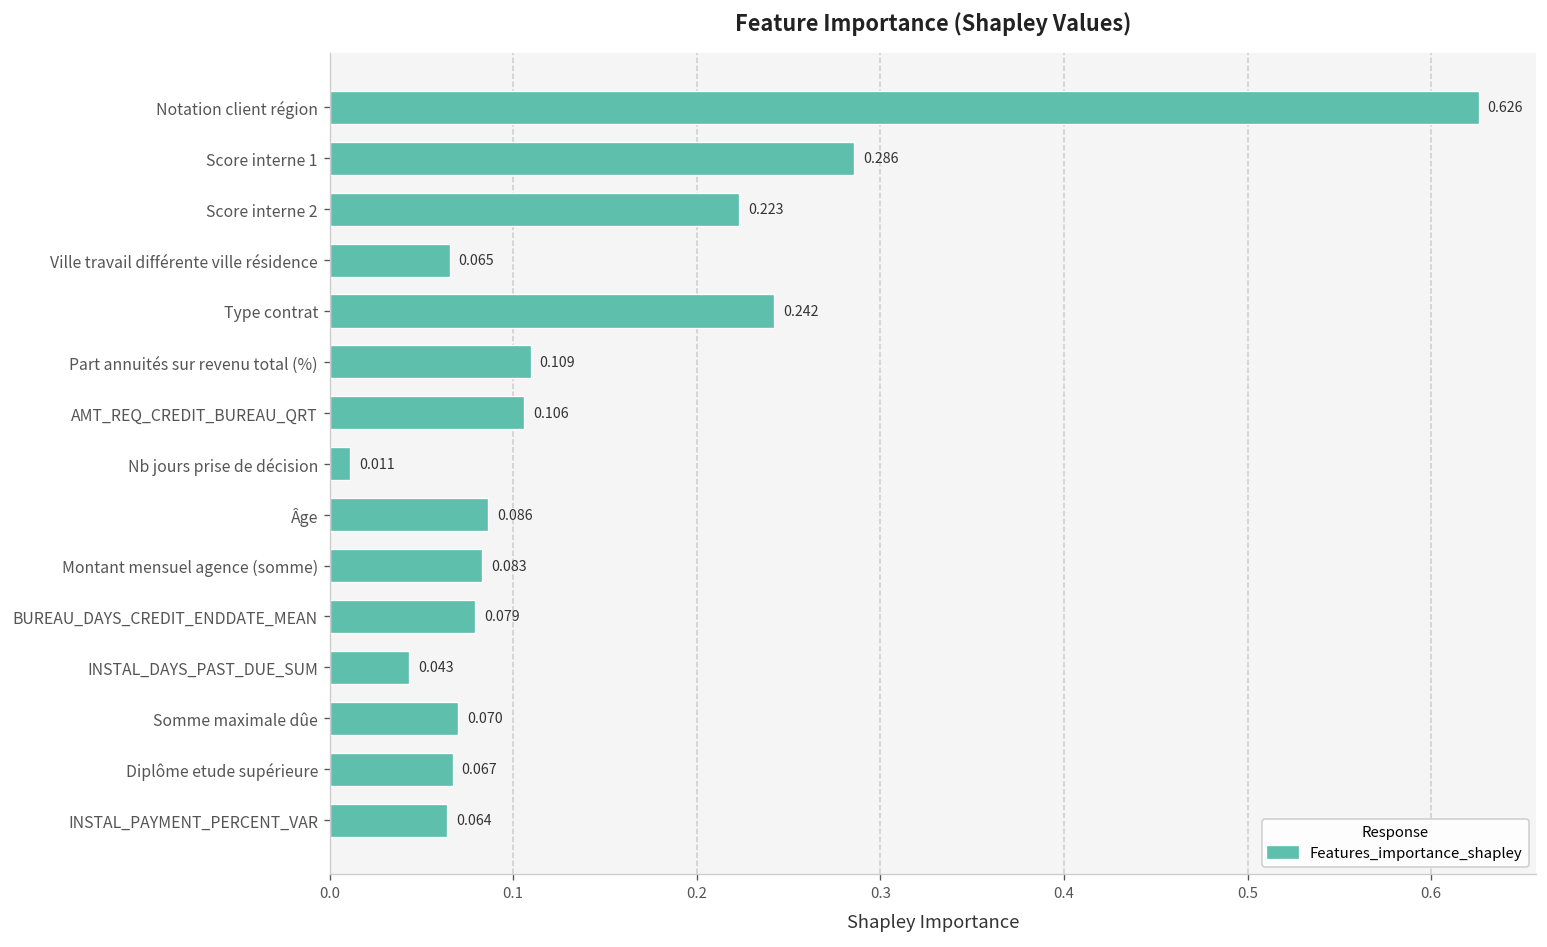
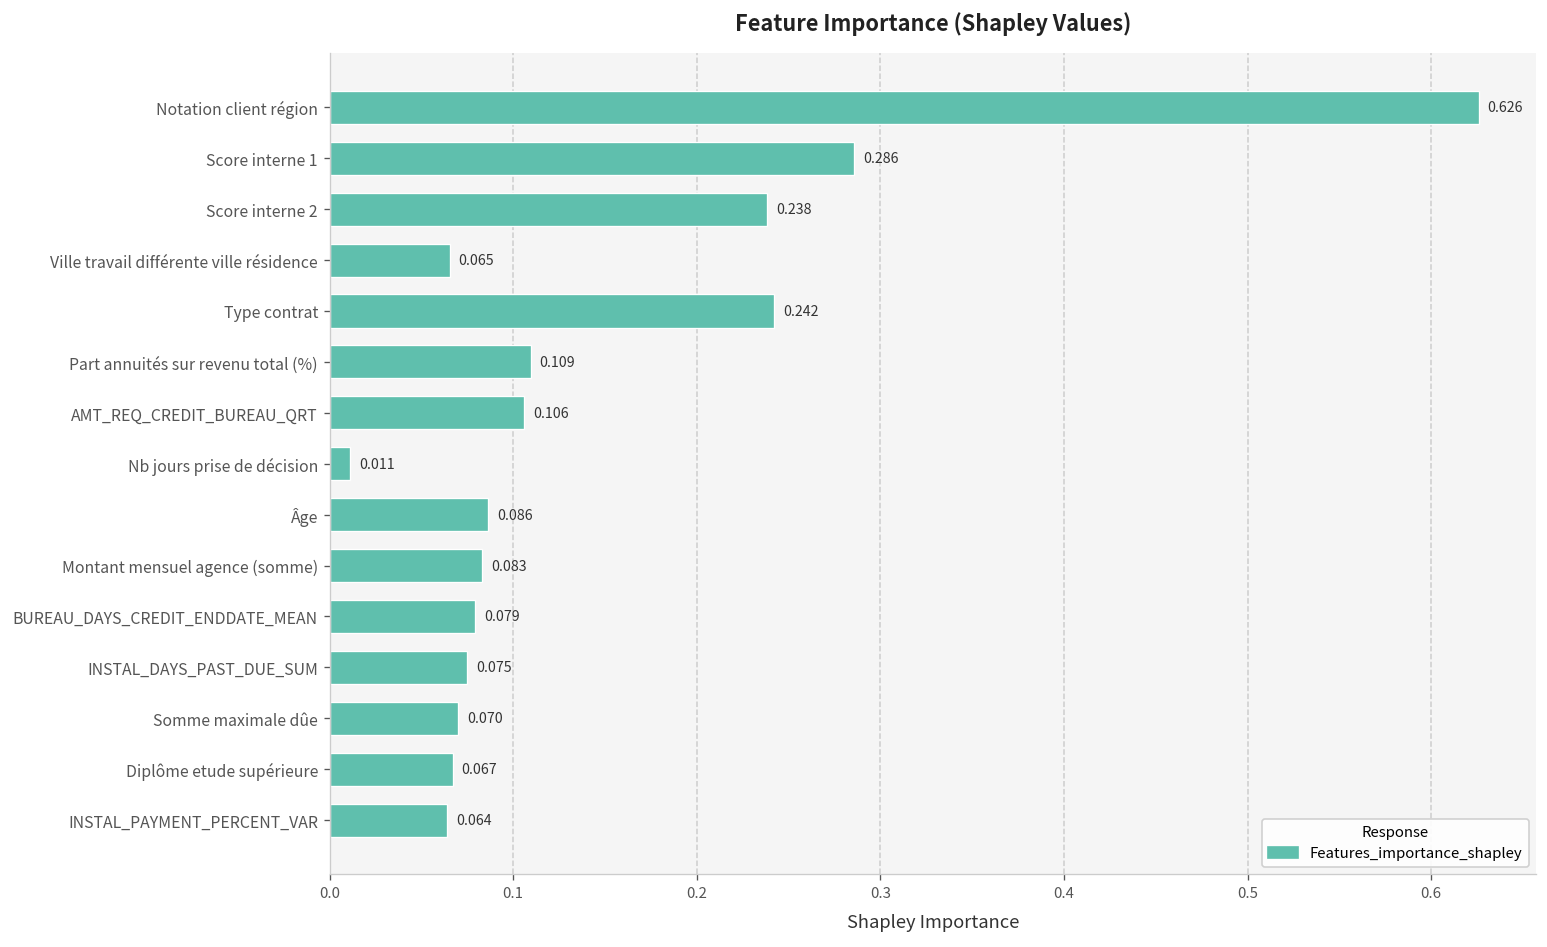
Score interne 2: 0.223 -> 0.238
INSTAL_DAYS_PAST_DUE_SUM: 0.043 -> 0.075
